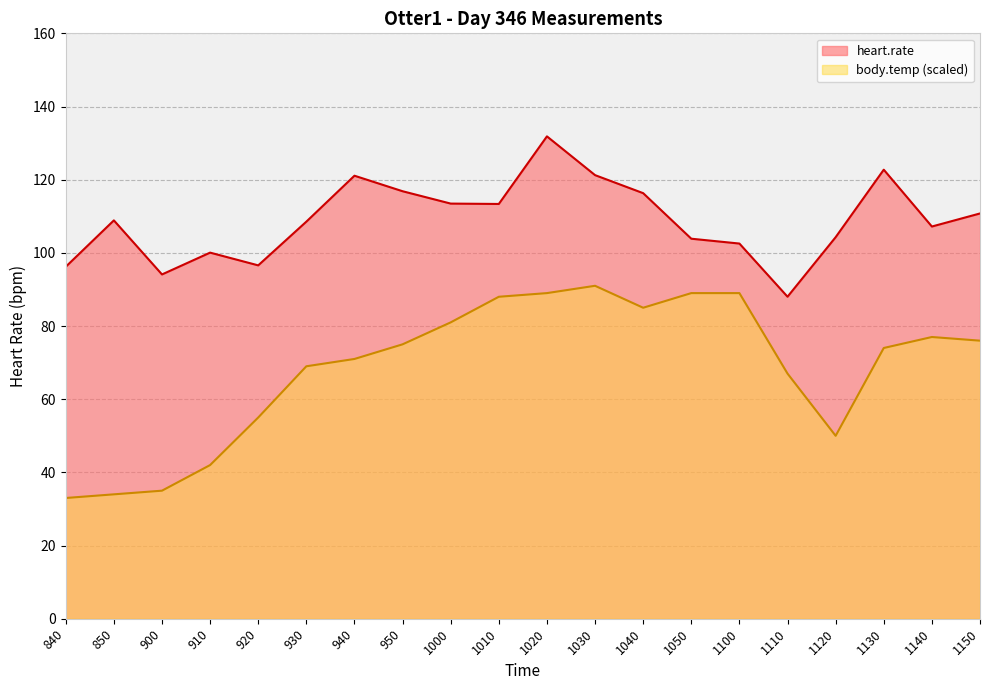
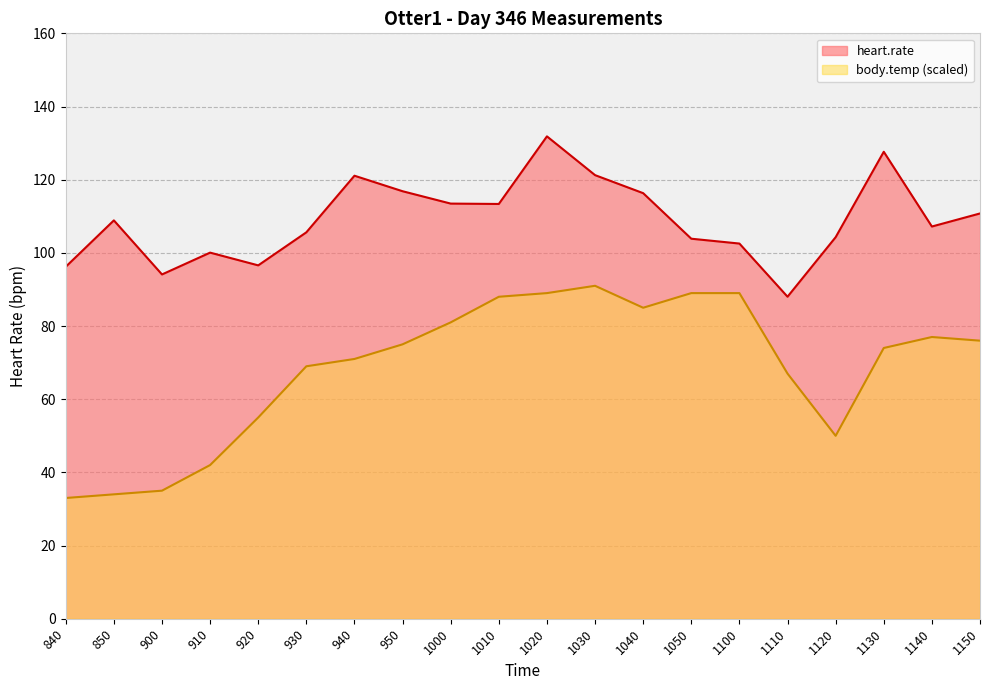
heart.rate, 930: 109 -> 106
heart.rate, 1130: 123 -> 128
